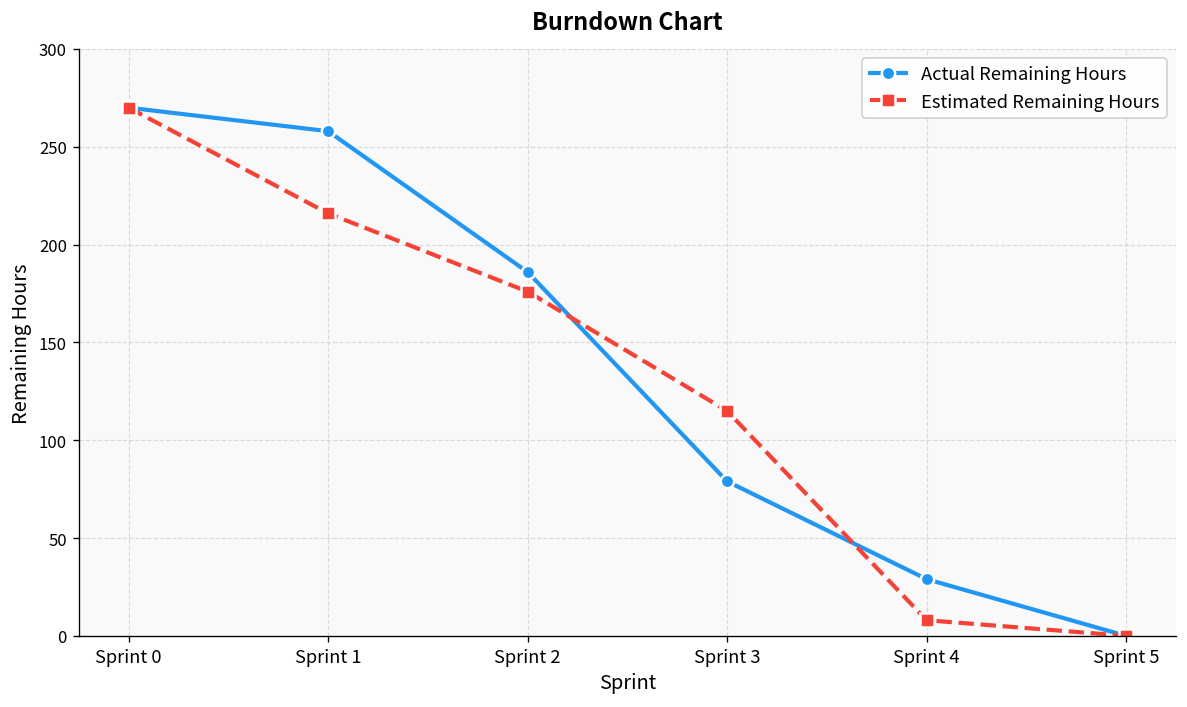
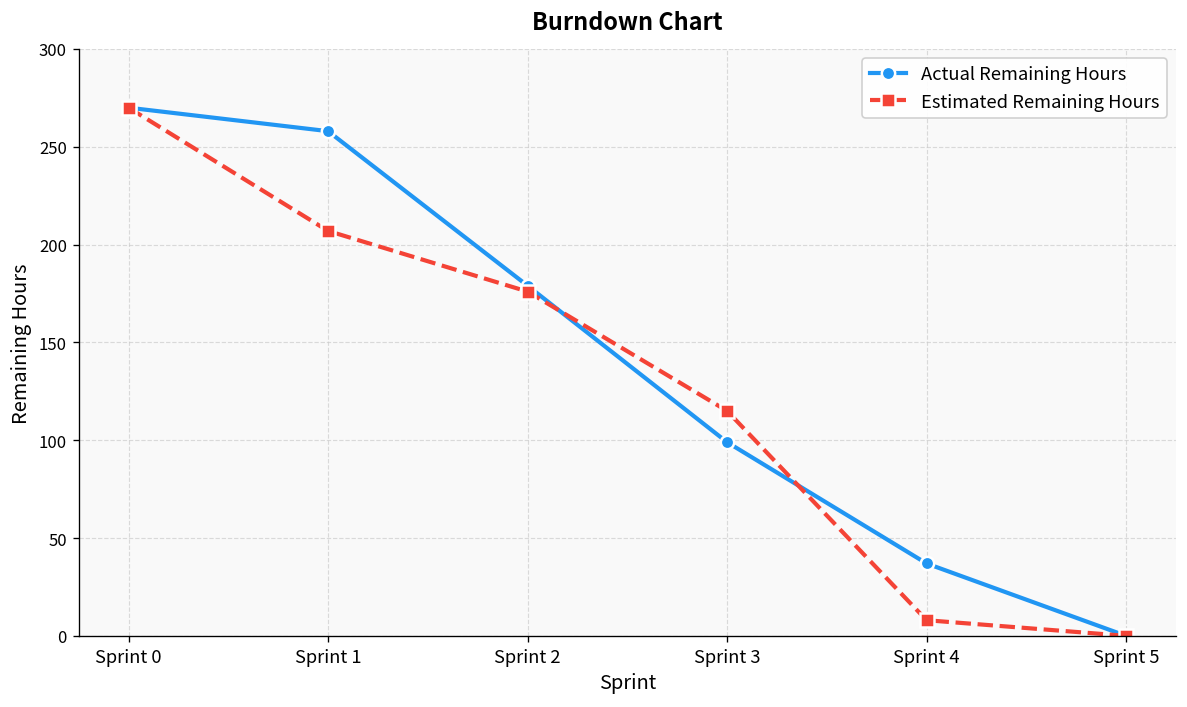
Estimated Remaining Hours, Sprint 1: 216 -> 207
Actual Remaining Hours, Sprint 2: 186 -> 179
Actual Remaining Hours, Sprint 3: 79 -> 99
Actual Remaining Hours, Sprint 4: 29 -> 37
